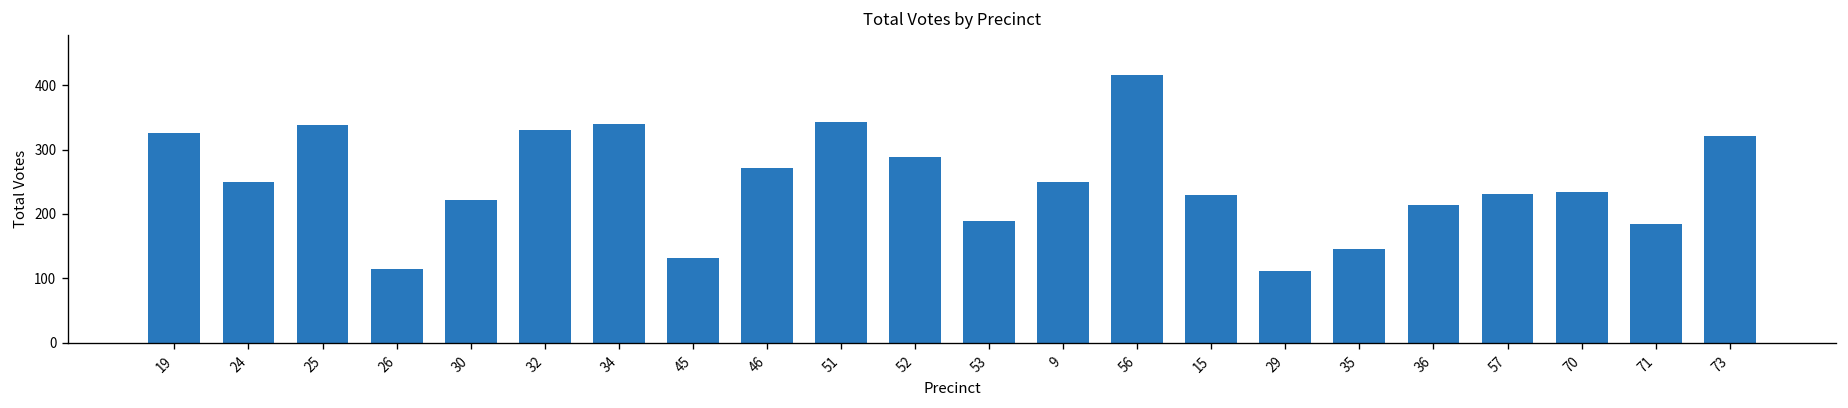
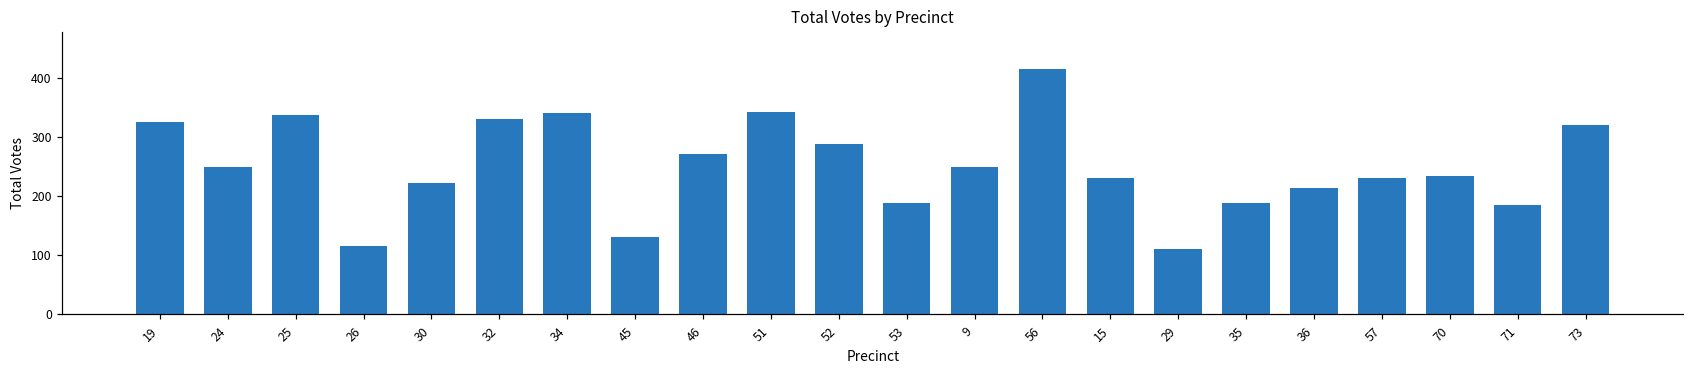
35: 150 -> 190
